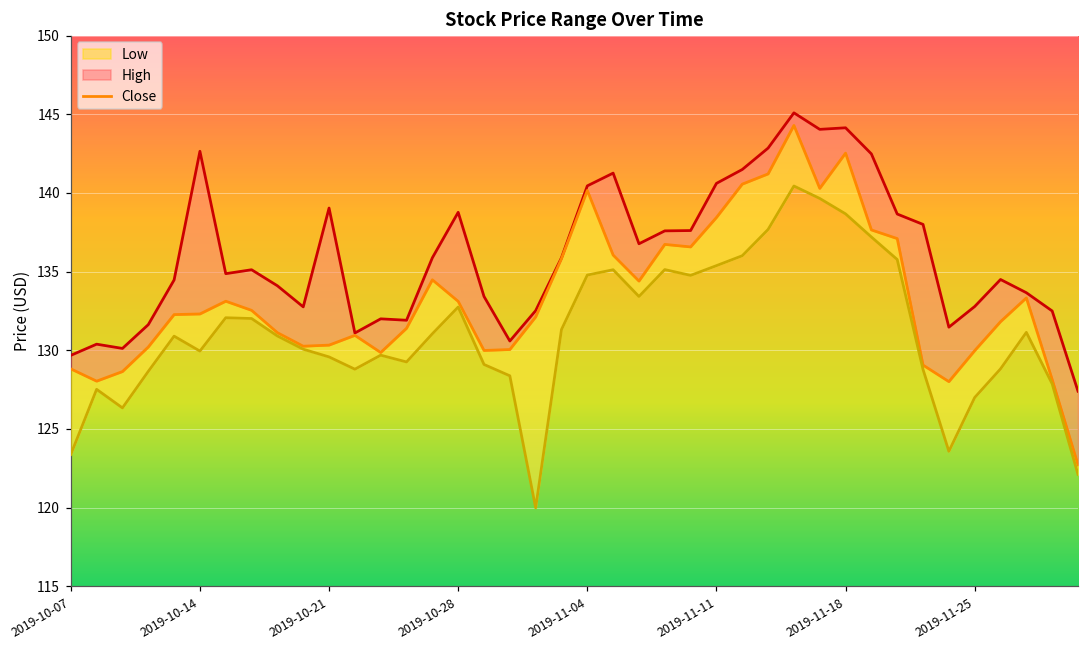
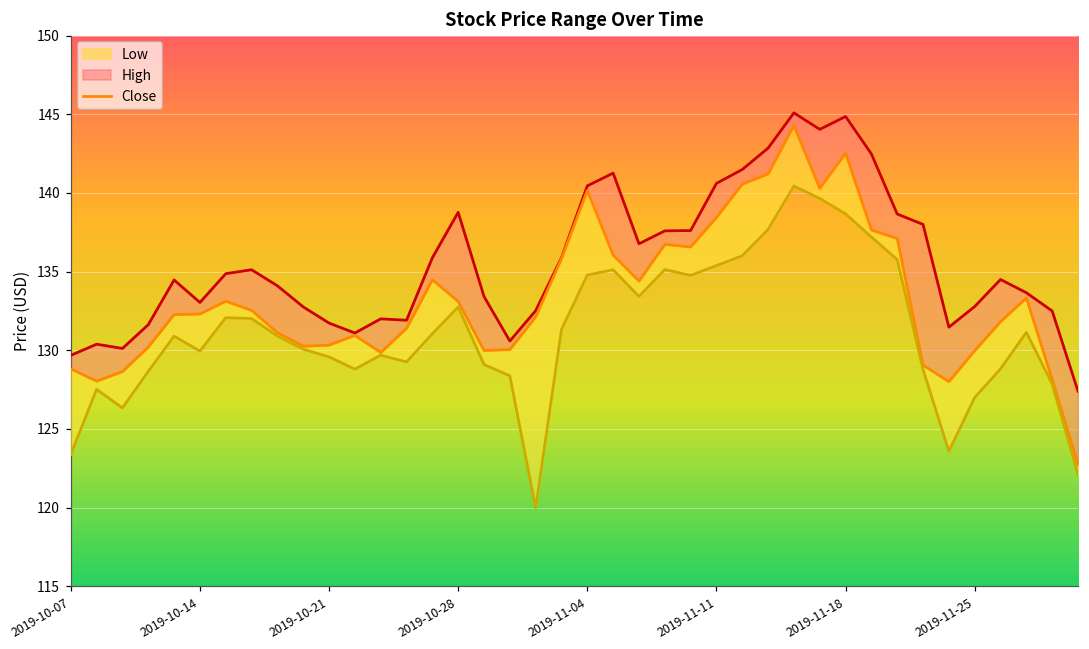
High, 2019-10-14: 142.6 -> 133.0
High, 2019-10-21: 139.0 -> 131.7
High, 2019-11-18: 144.1 -> 144.9
